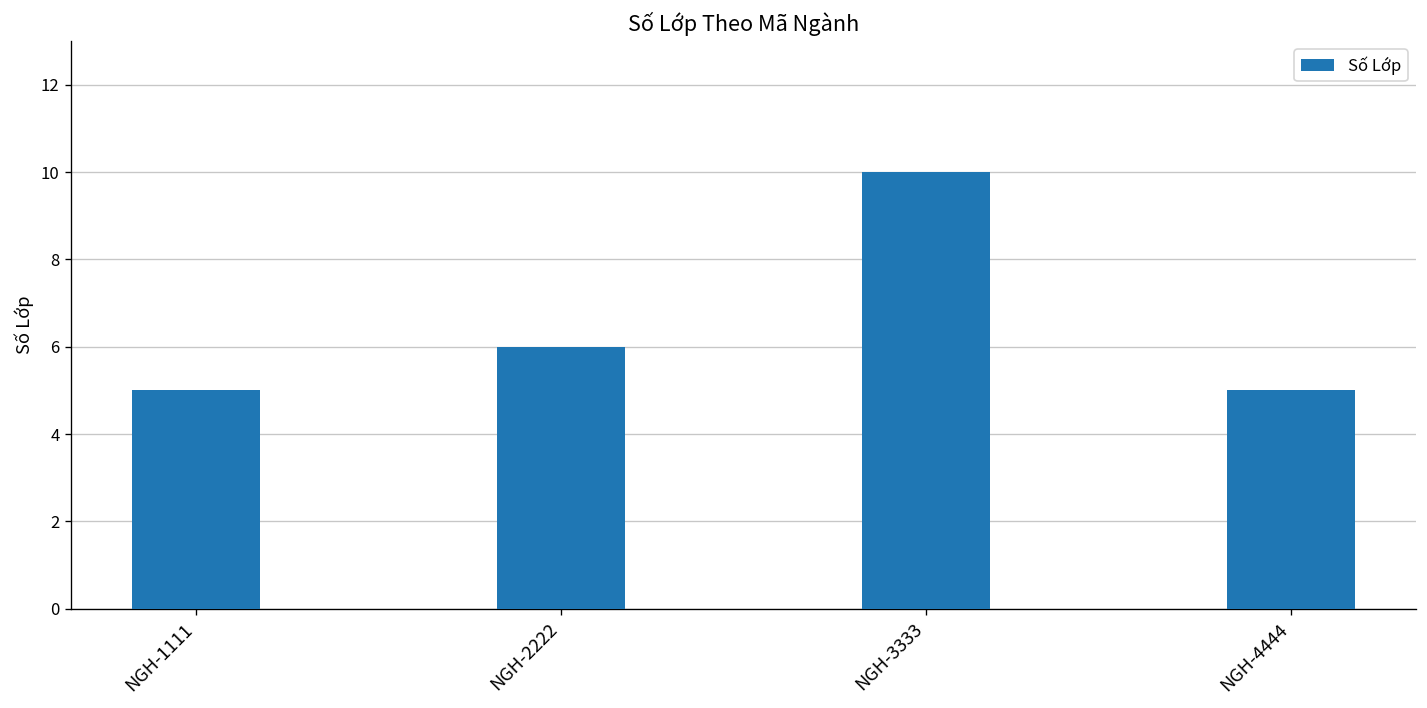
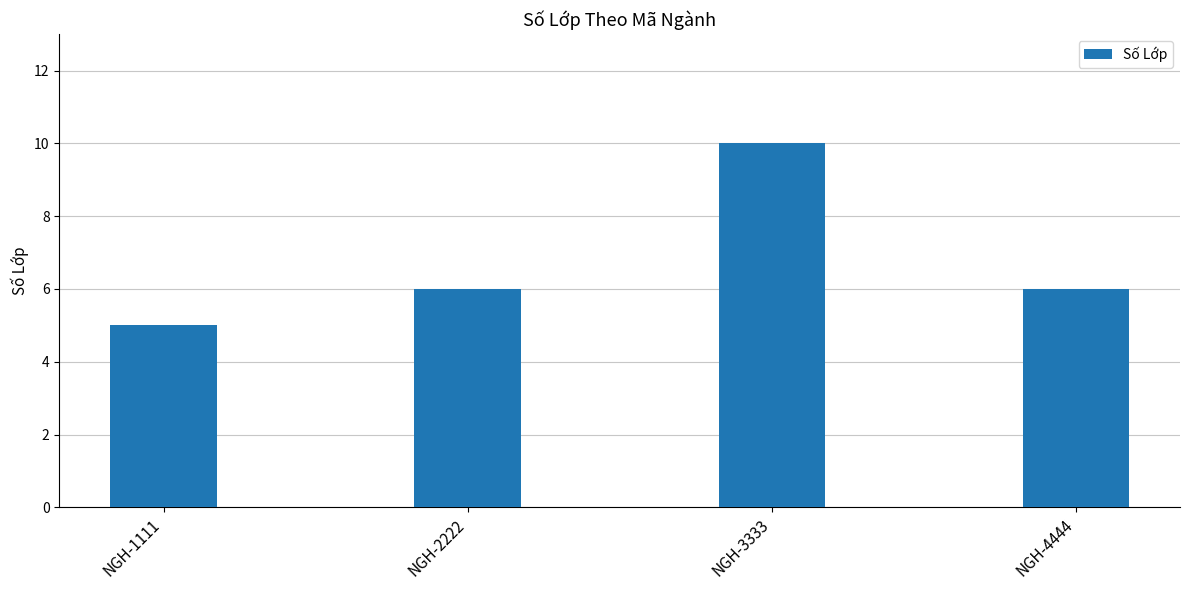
NGH-4444: 5 -> 6
